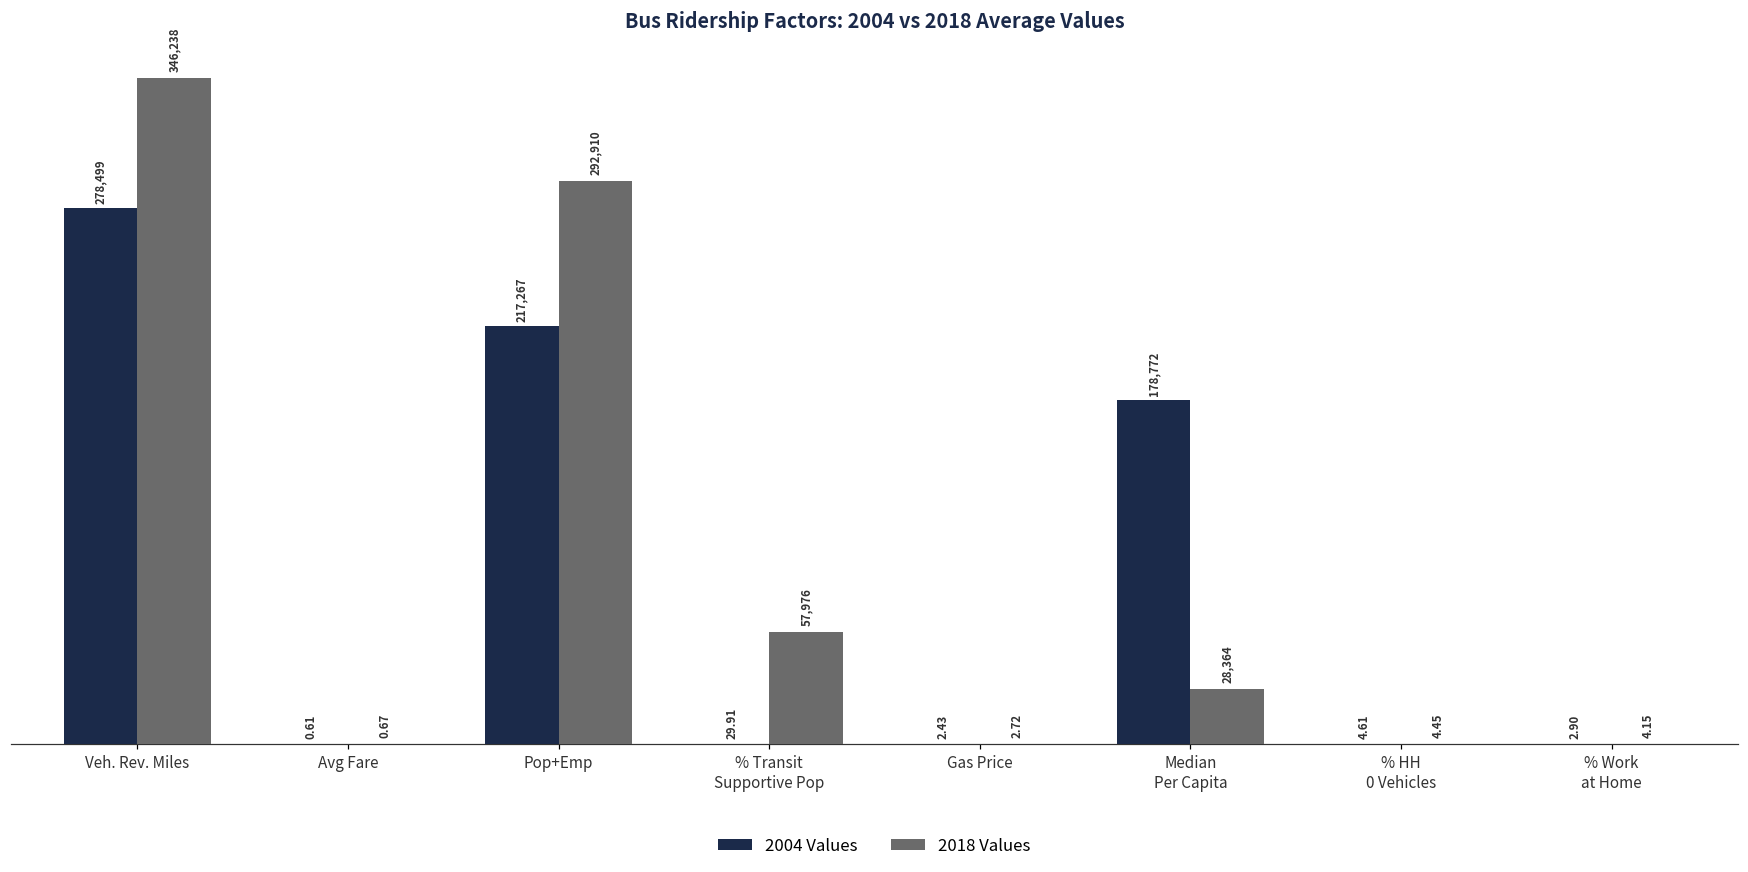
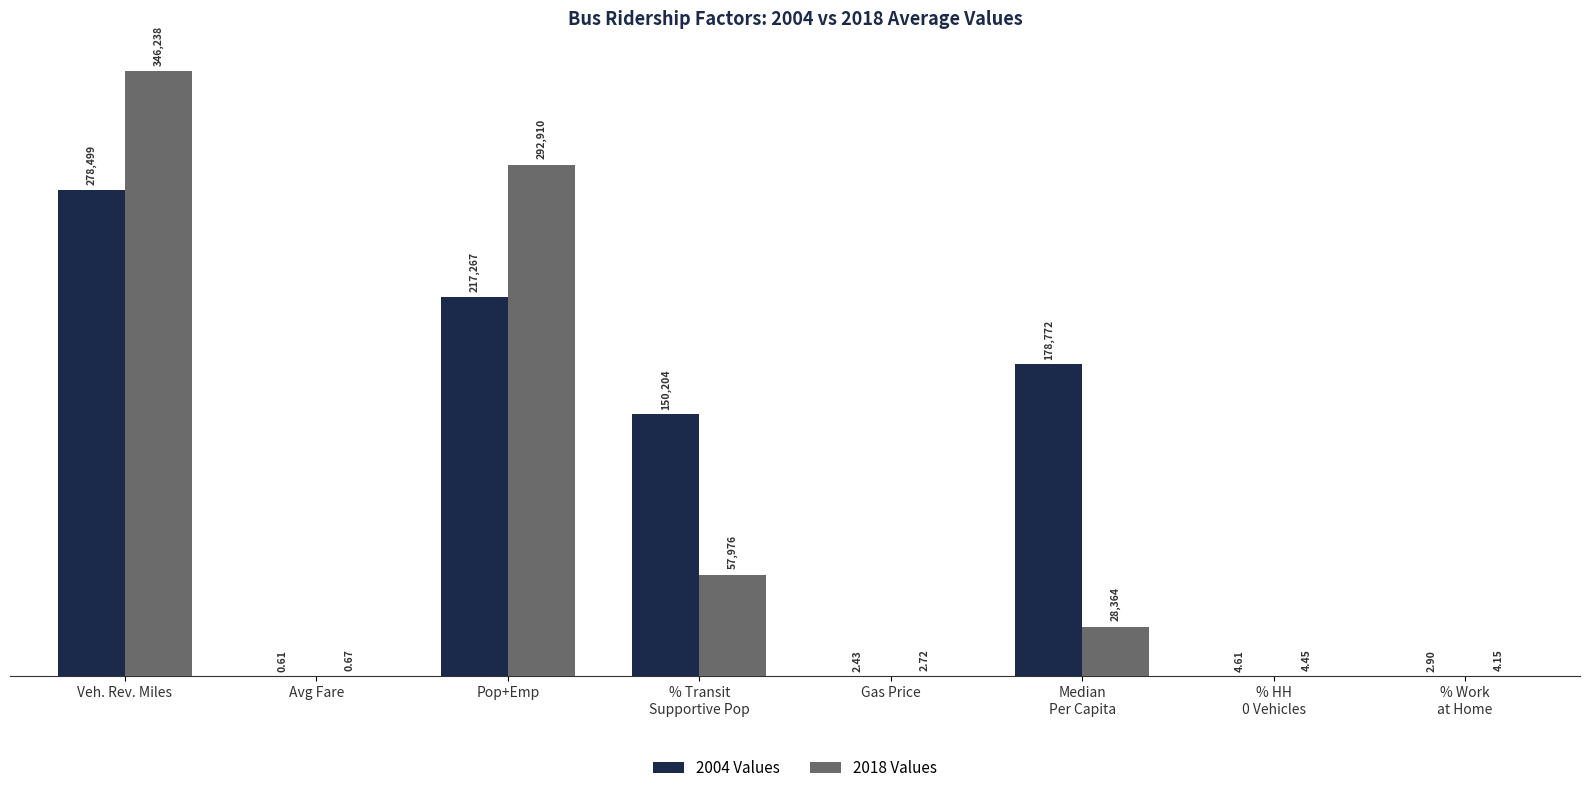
2004 Values, % Transit Supportive Pop: 29.91 -> 150,204
